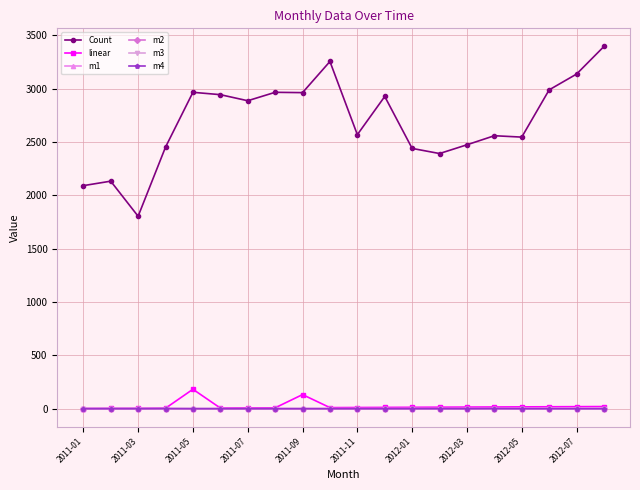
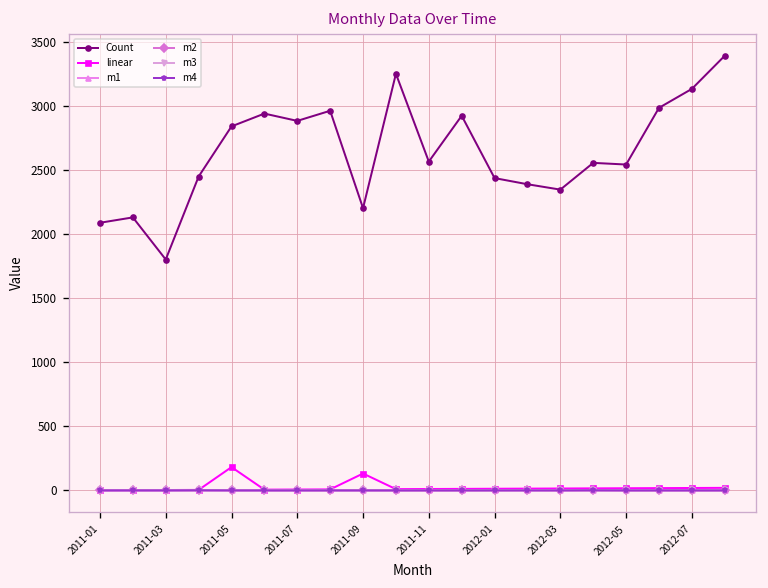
Count, 2011-05: 2970 -> 2840
Count, 2011-09: 2960 -> 2210
Count, 2012-03: 2470 -> 2350
